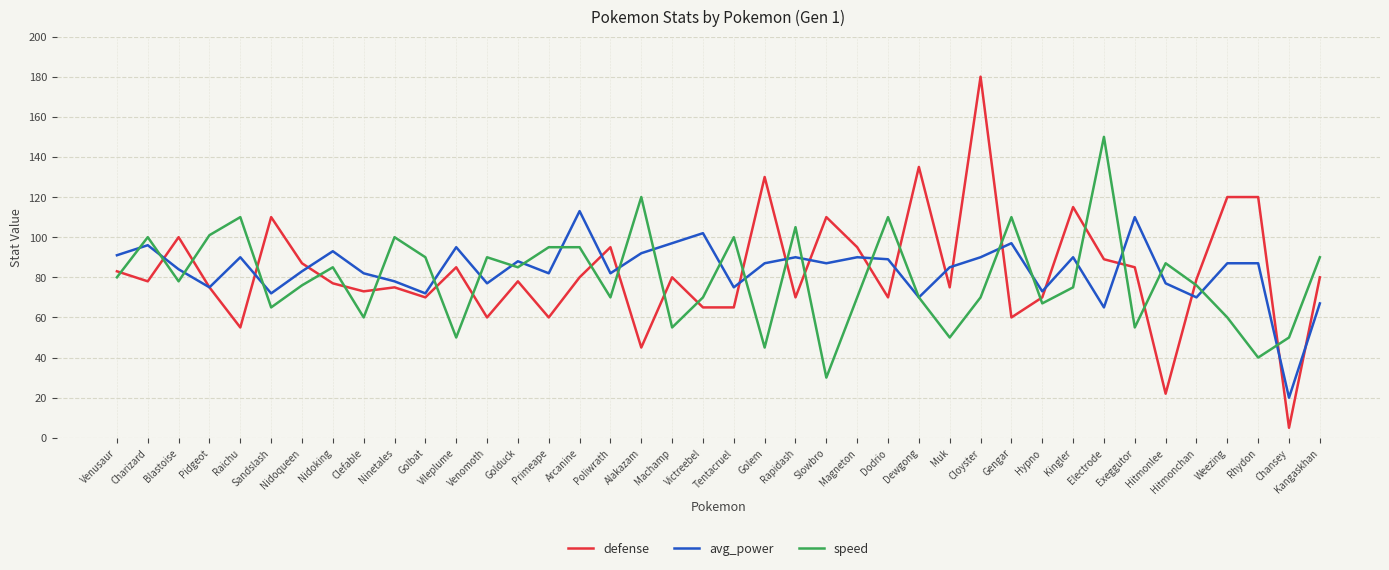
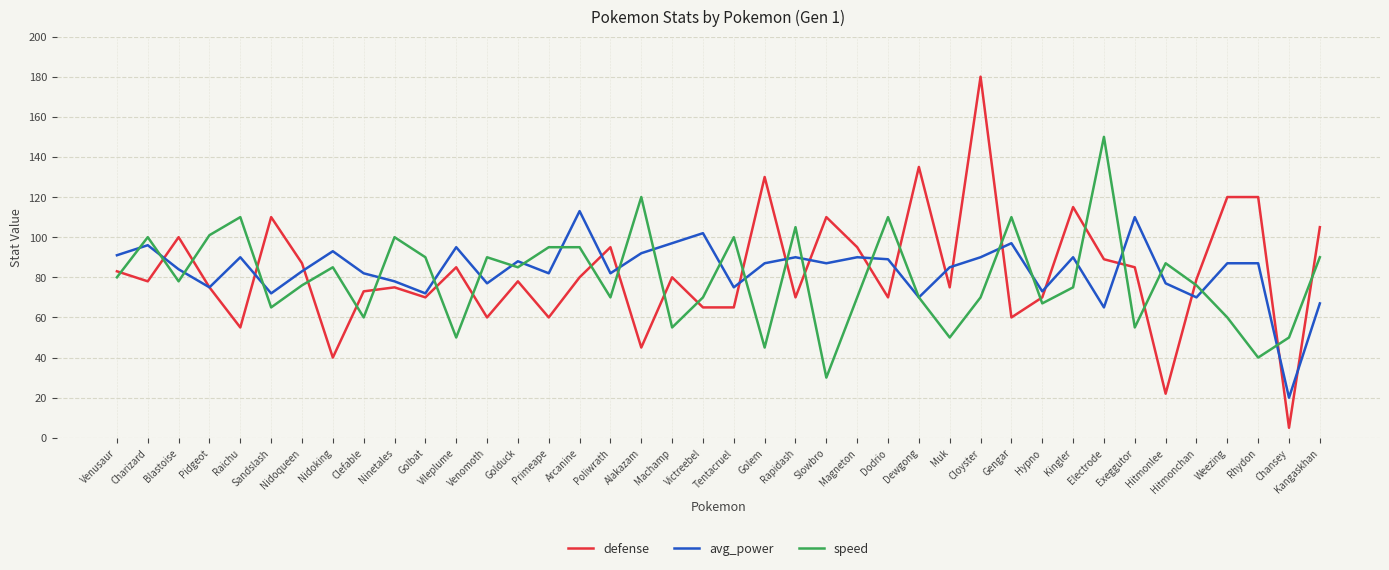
defense, Nidoking: 77 -> 40
defense, Kangaskhan: 80 -> 105
